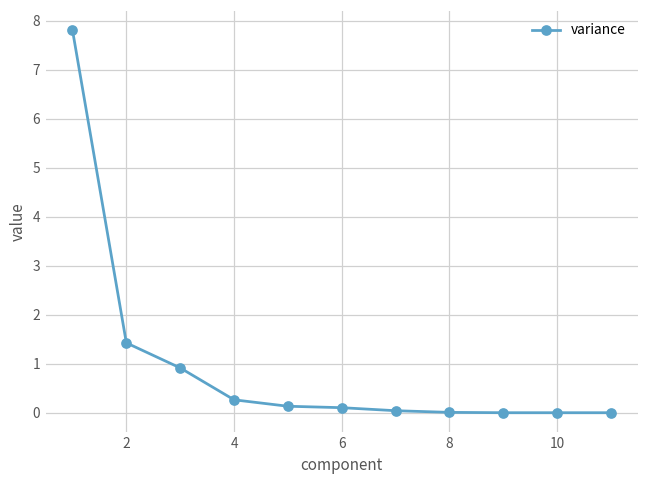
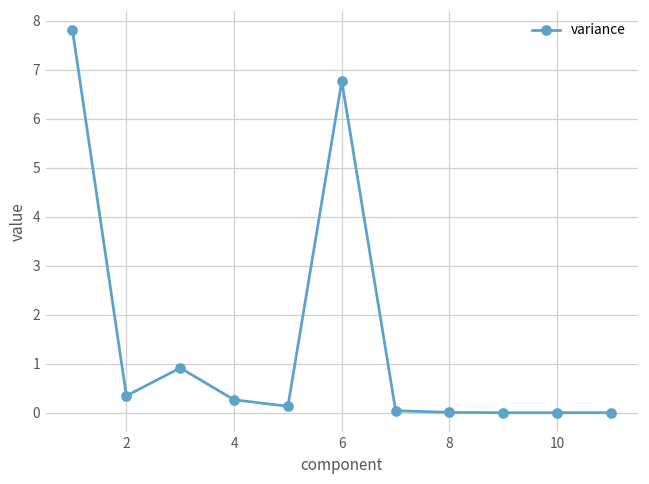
2: 1.4 -> 0.3
6: 0.1 -> 6.8
